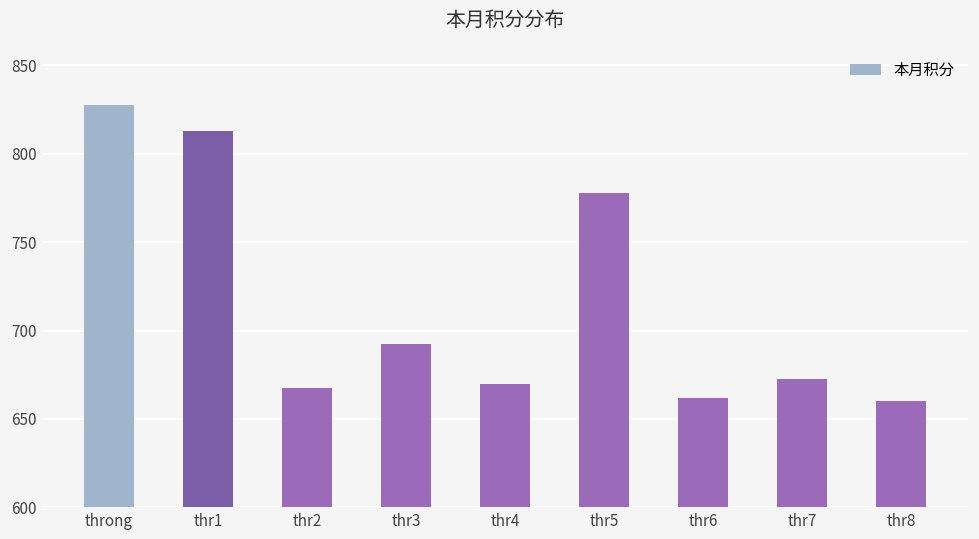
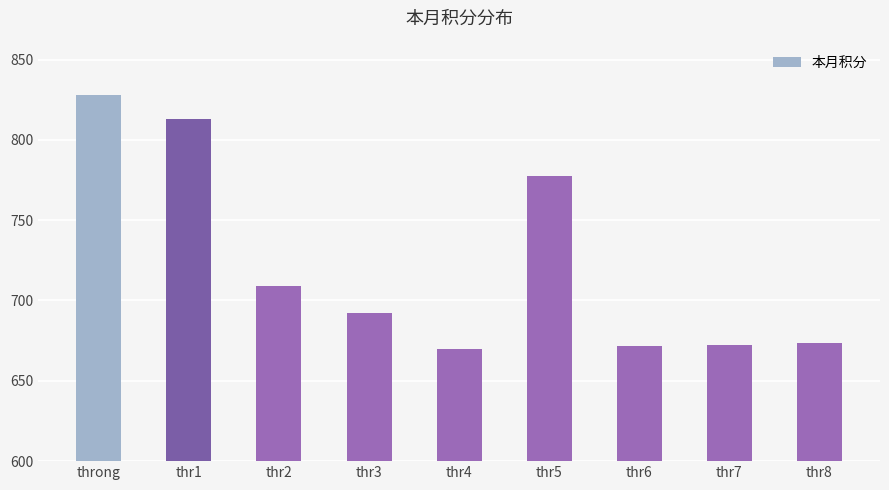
thr2: 668 -> 709
thr6: 662 -> 672
thr8: 660 -> 674
